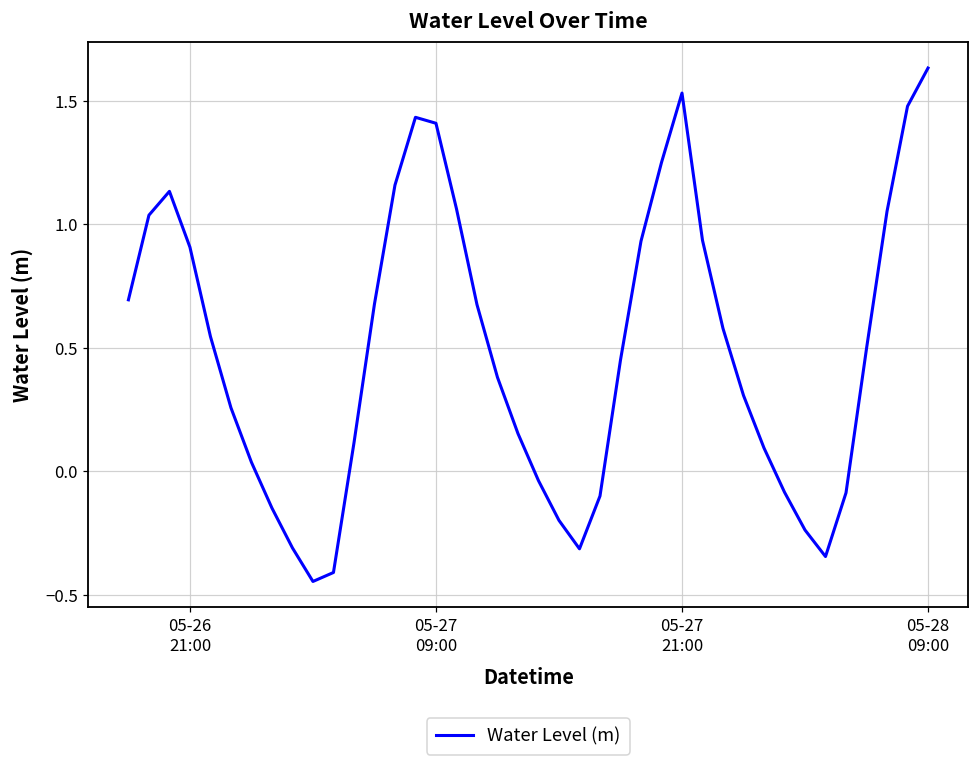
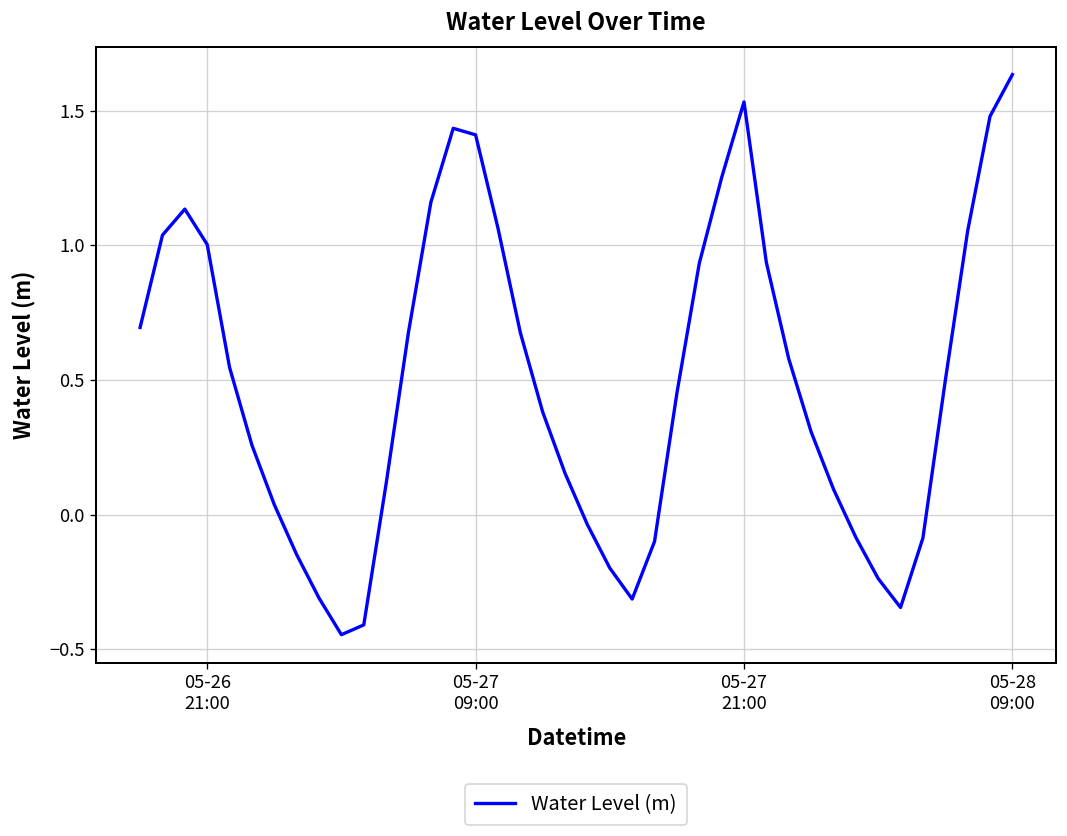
05-26 21:00: 0.91 -> 1.00
